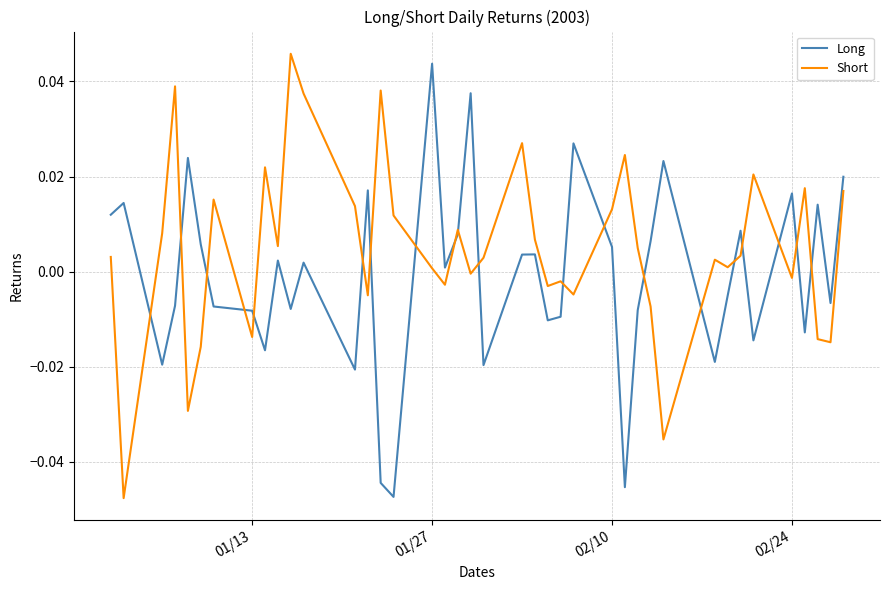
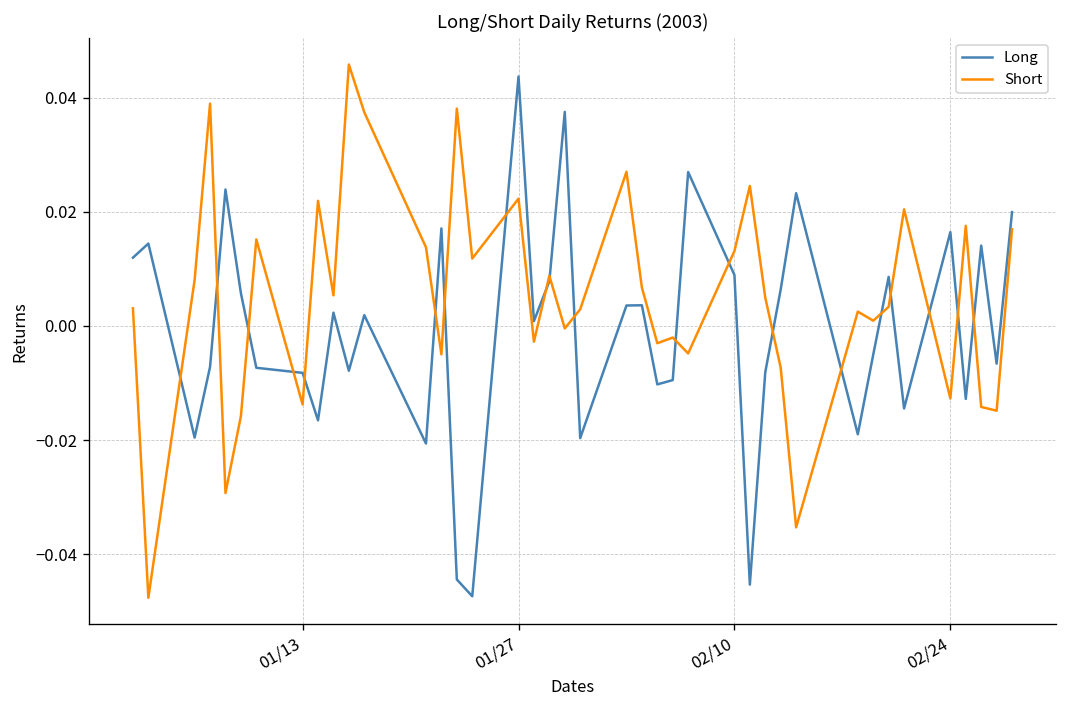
Short, 01/27: 0.001 -> 0.022
Long, 02/10: 0.005 -> 0.009
Short, 02/24: -0.001 -> -0.013
